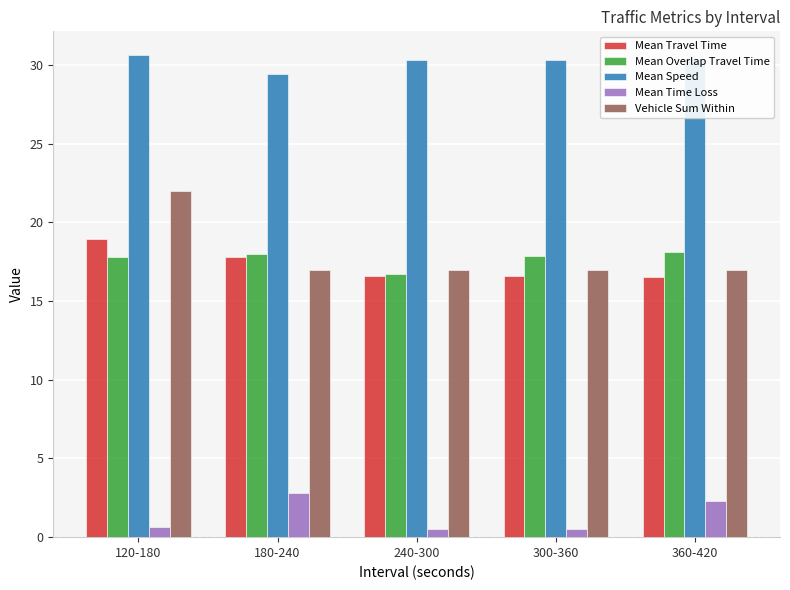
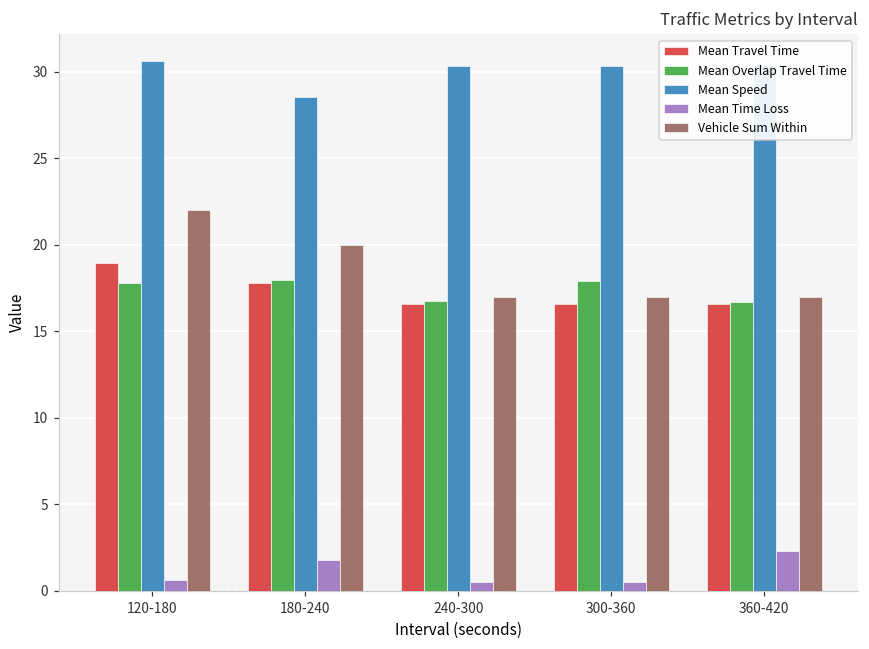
Mean Speed, 180-240: 29.4 -> 28.5
Mean Time Loss, 180-240: 2.8 -> 1.8
Vehicle Sum Within, 180-240: 17 -> 20
Mean Overlap Travel Time, 360-420: 18.1 -> 16.7
